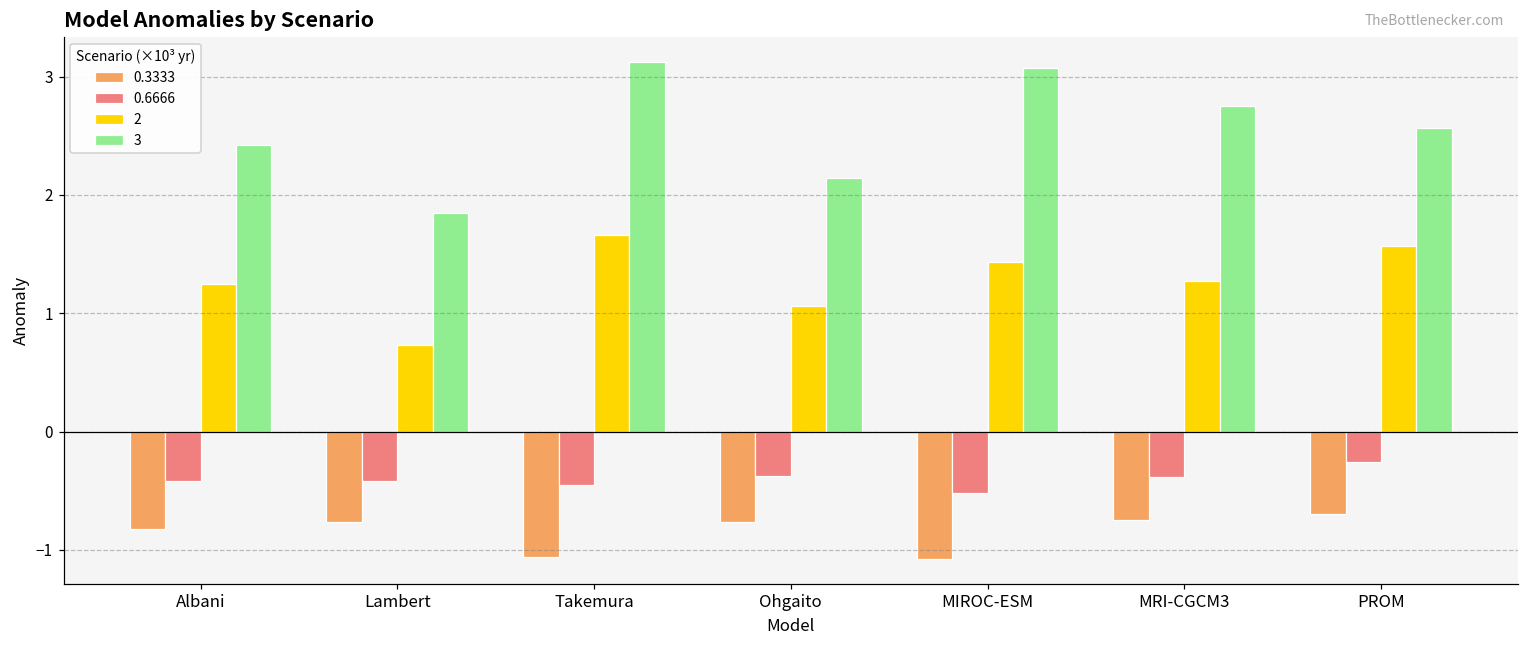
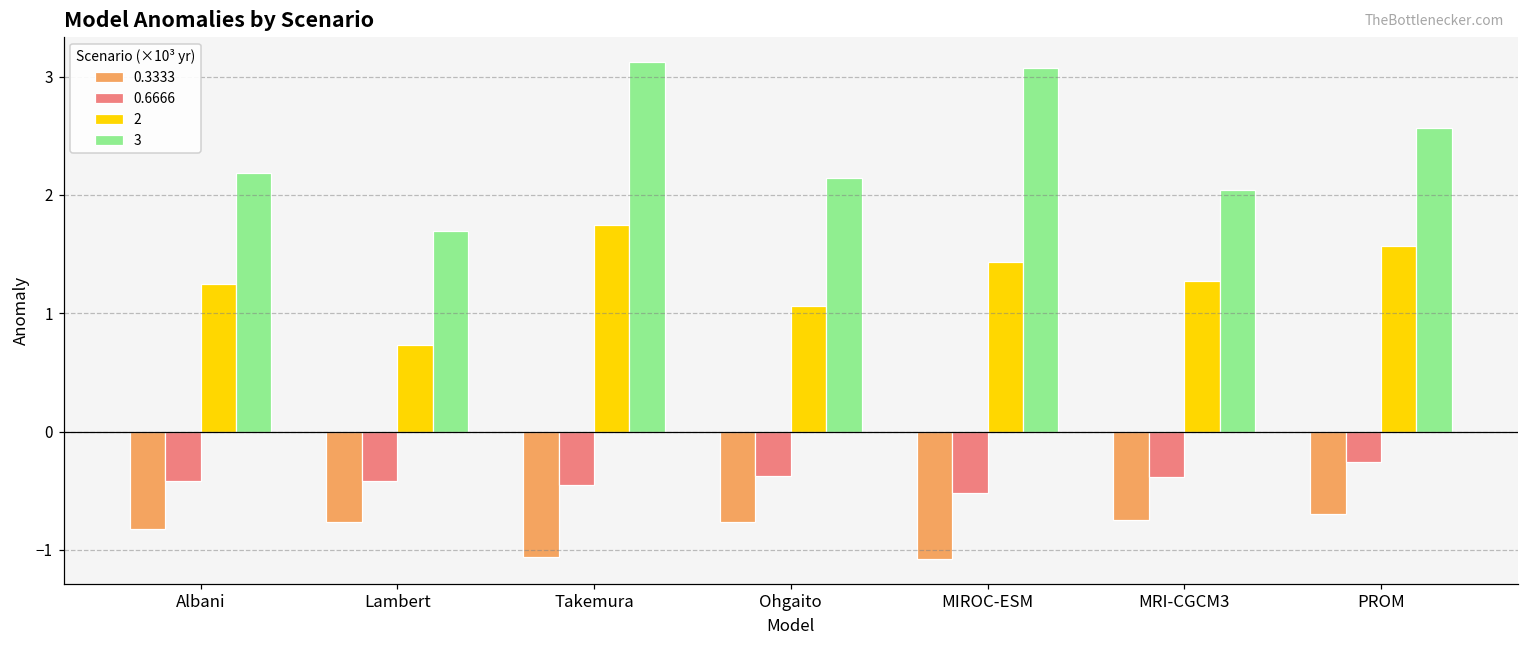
3, Albani: 2.42 -> 2.19
3, Lambert: 1.85 -> 1.70
2, Takemura: 1.66 -> 1.75
3, MRI-CGCM3: 2.75 -> 2.05
